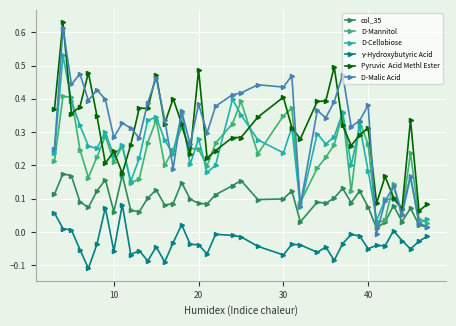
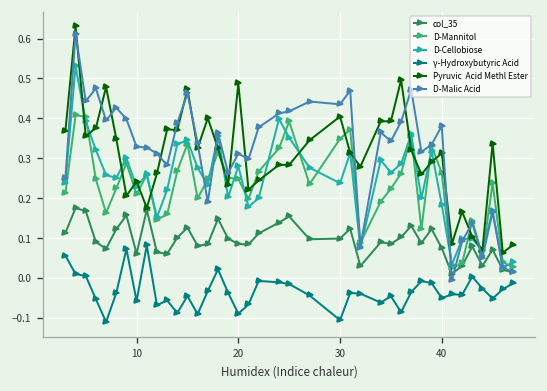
D-Malic Acid, 10: 0.28 -> 0.33
γ-Hydroxybutyric Acid, 20: -0.04 -> -0.09
D-Malic Acid, 20: 0.38 -> 0.31
γ-Hydroxybutyric Acid, 30: -0.07 -> -0.11
